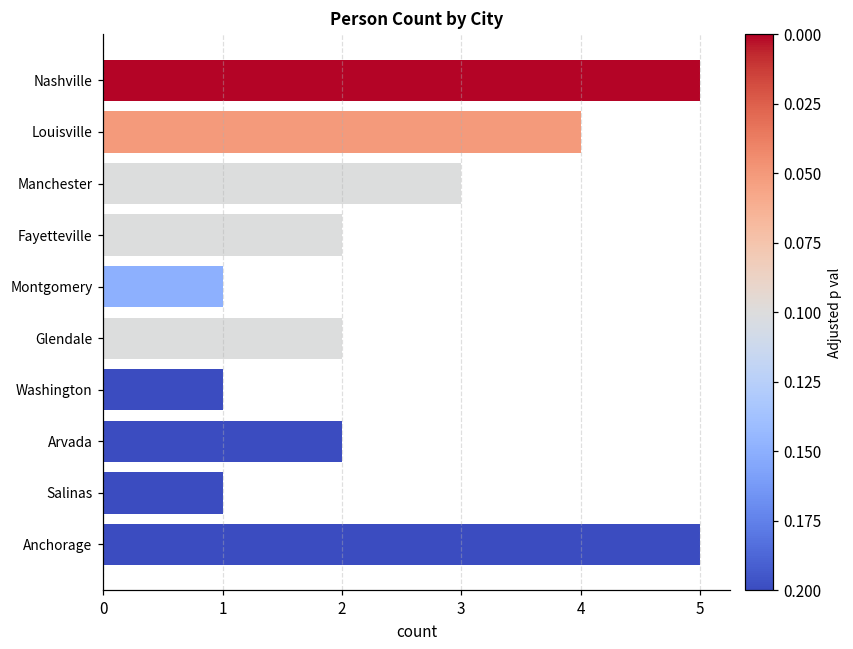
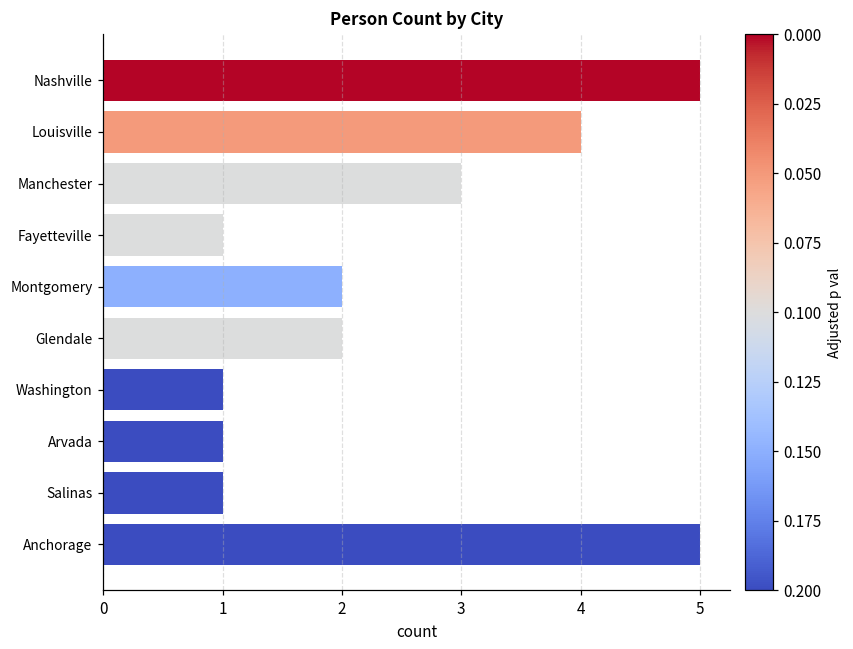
Fayetteville: 2 -> 1
Montgomery: 1 -> 2
Arvada: 2 -> 1
